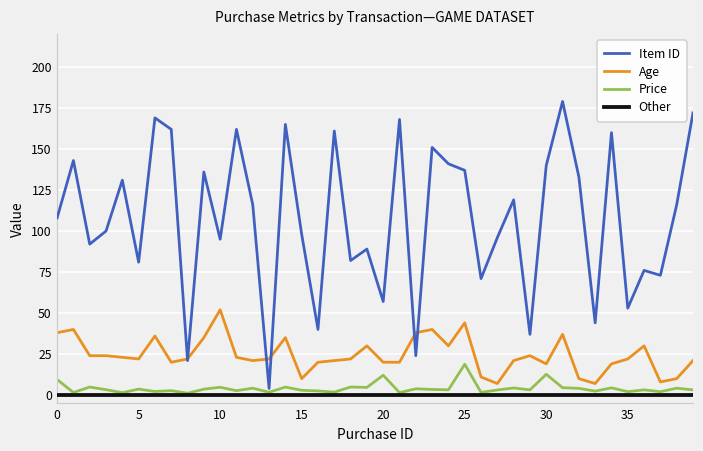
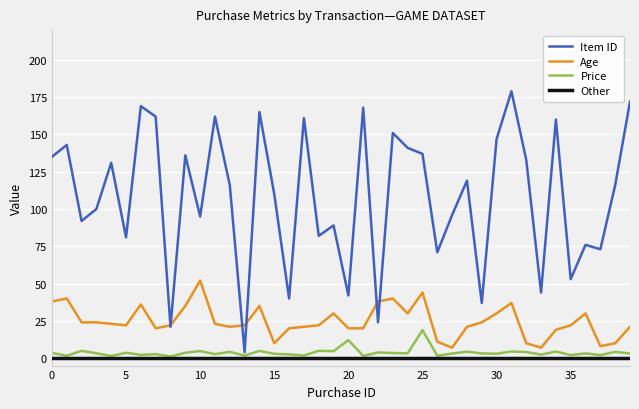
Item ID, 0: 108 -> 135
Price, 0: 9 -> 4
Item ID, 15: 98 -> 110
Item ID, 20: 57 -> 42
Item ID, 30: 140 -> 147
Age, 30: 19 -> 30
Price, 30: 13 -> 3
